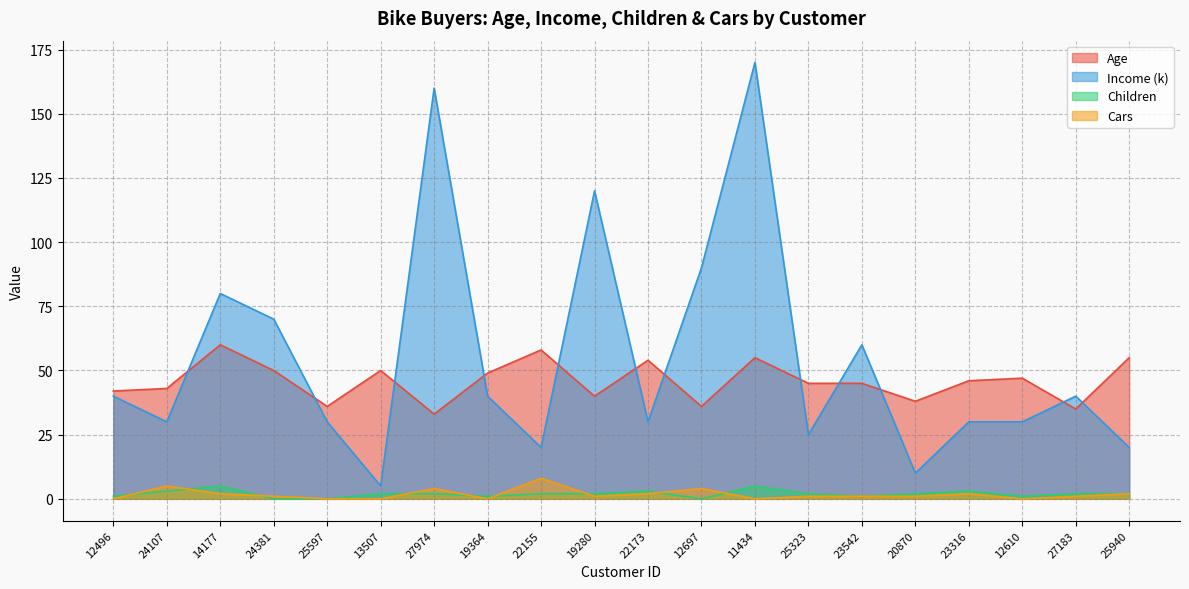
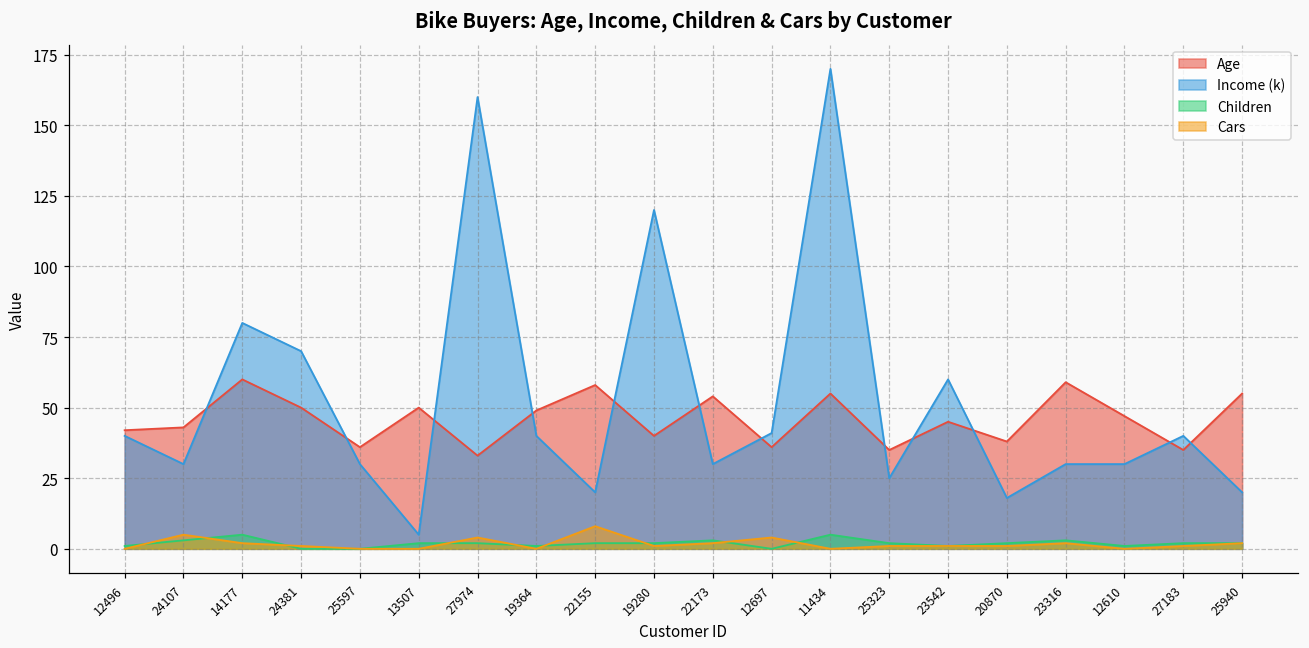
Income (k), 12697: 90 -> 41
Age, 25323: 45 -> 35
Income (k), 20870: 10 -> 18
Age, 23316: 46 -> 59
